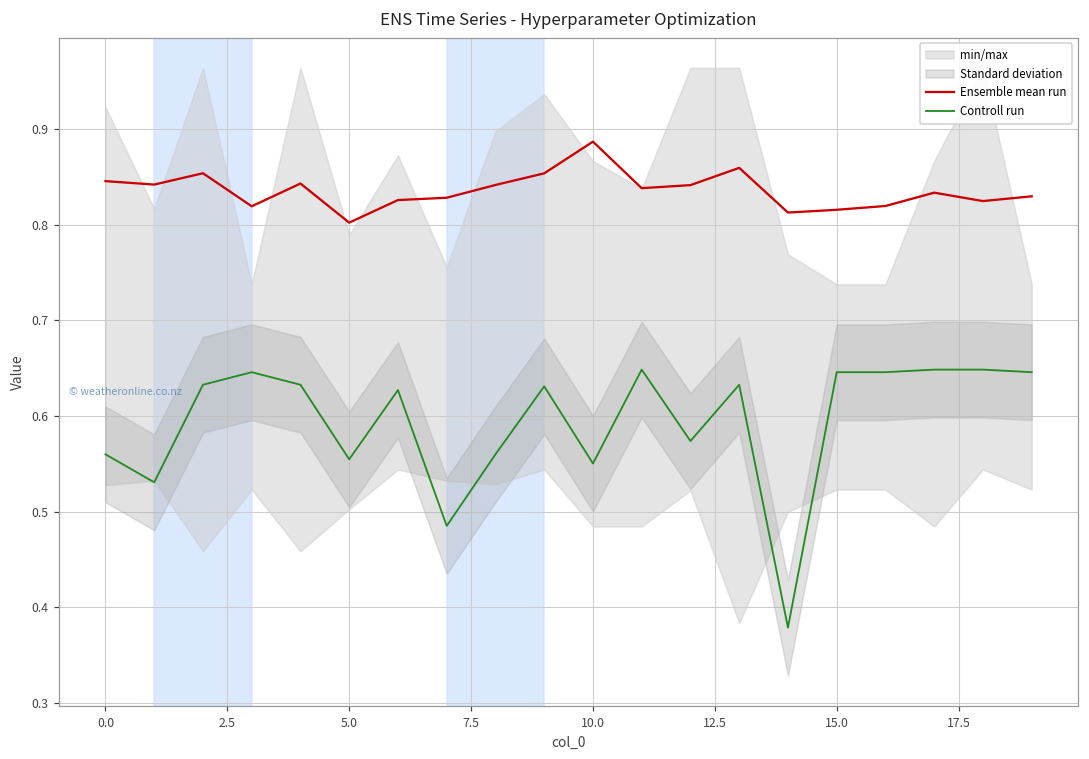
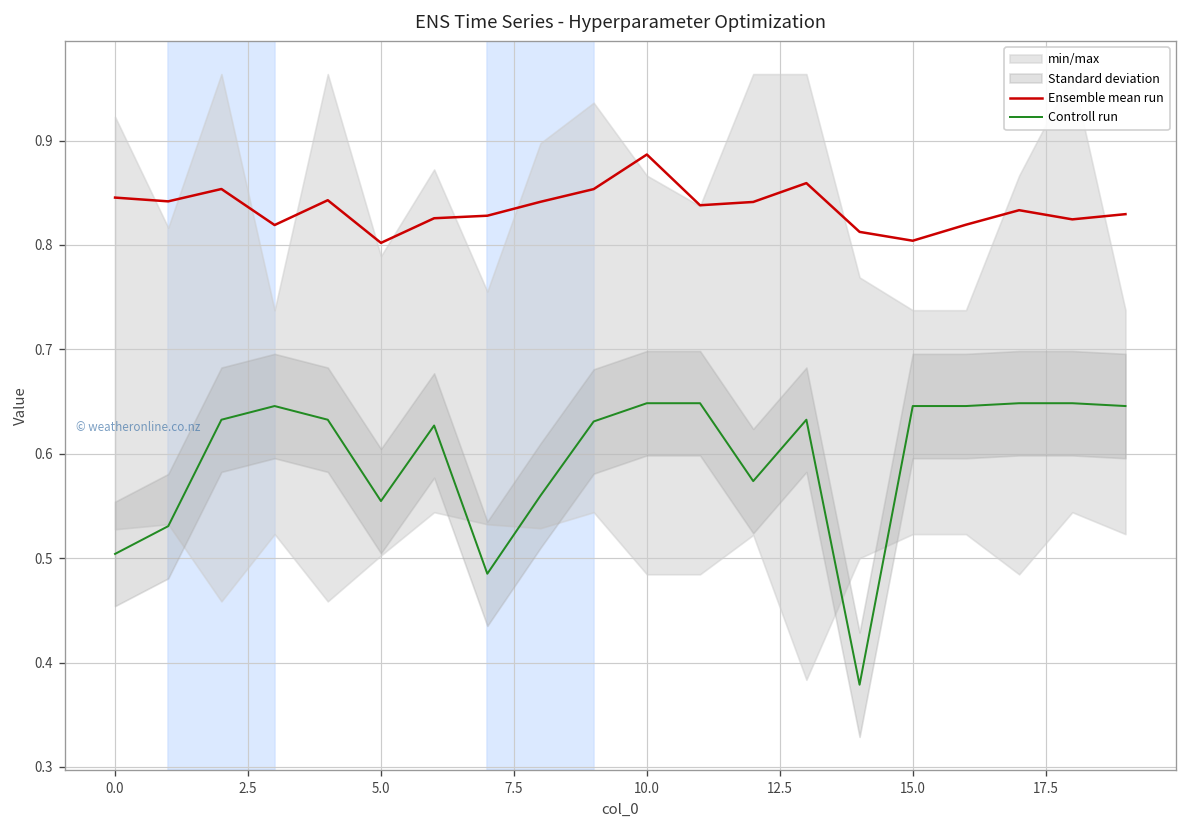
Controll run, 0.0: 0.56 -> 0.50
Controll run, 10.0: 0.55 -> 0.65
Ensemble mean run, 15.0: 0.82 -> 0.80
